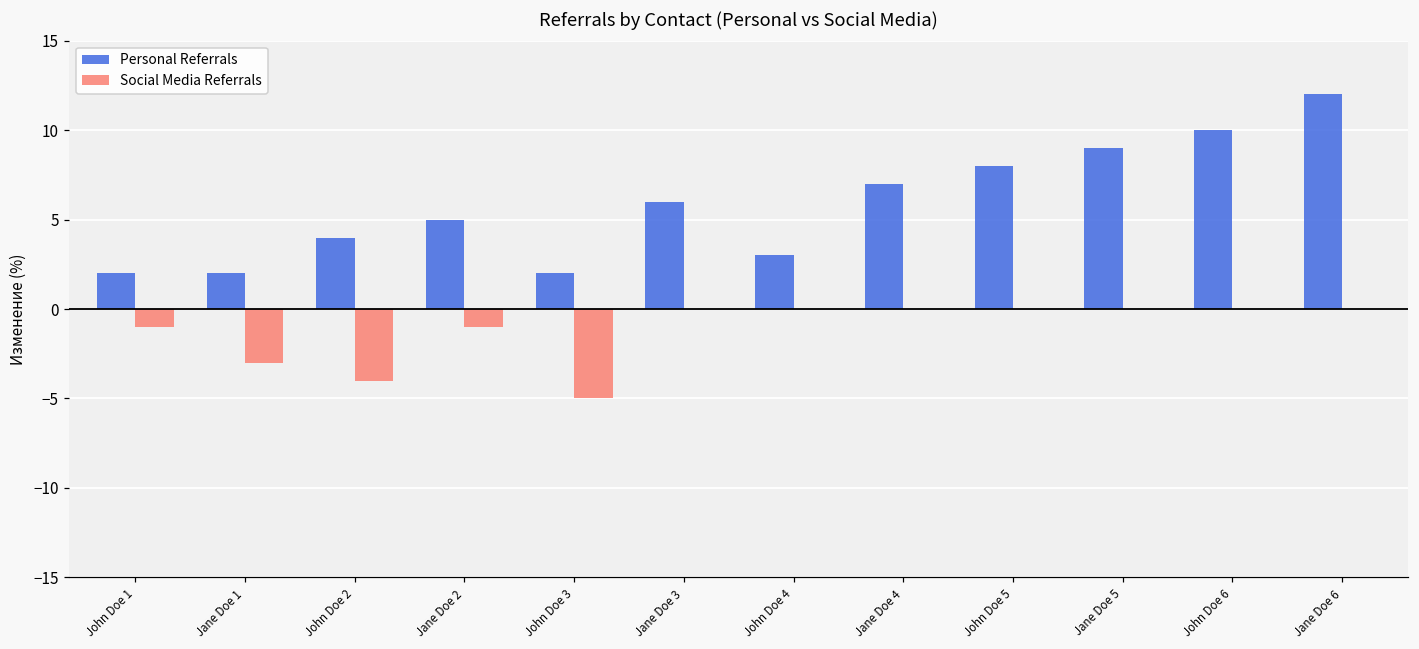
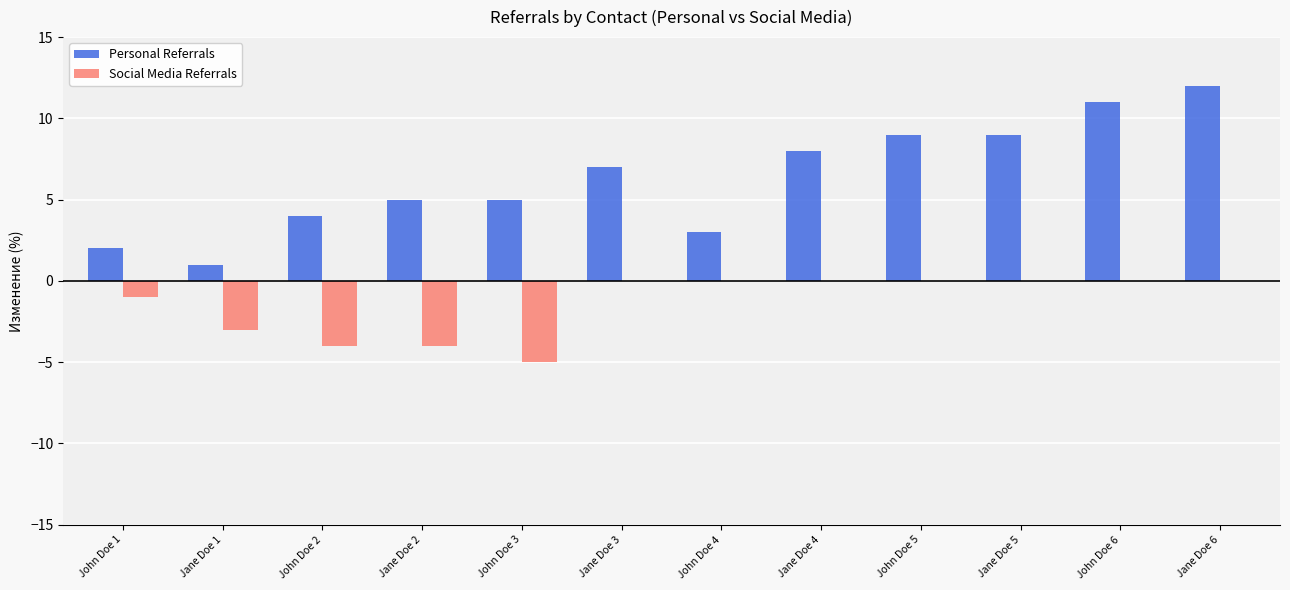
Personal Referrals, Jane Doe 1: 2 -> 1
Social Media Referrals, Jane Doe 2: -1.0 -> -4.0
Personal Referrals, John Doe 3: 2 -> 5
Personal Referrals, Jane Doe 3: 6 -> 7
Personal Referrals, Jane Doe 4: 7 -> 8
Personal Referrals, John Doe 5: 8 -> 9
Personal Referrals, John Doe 6: 10 -> 11
